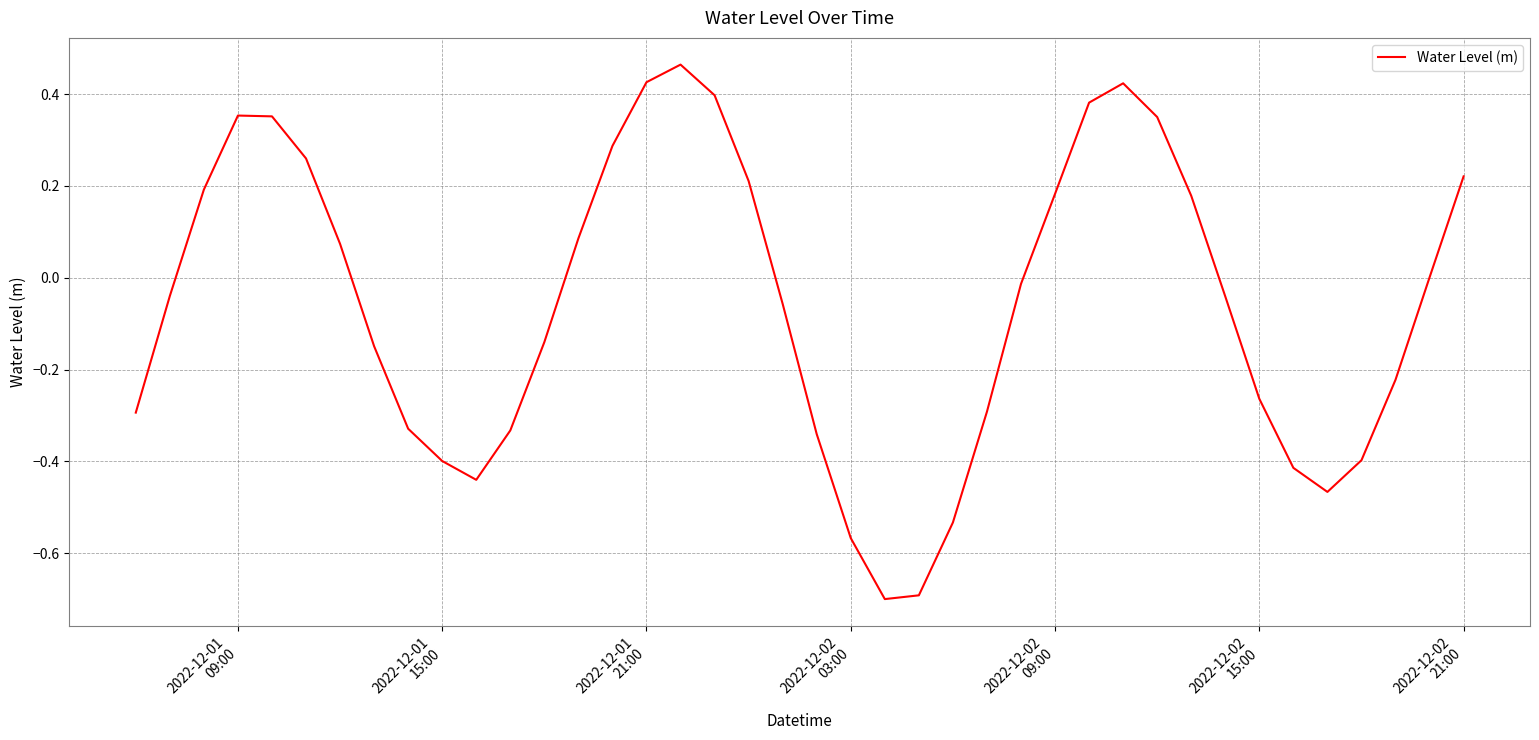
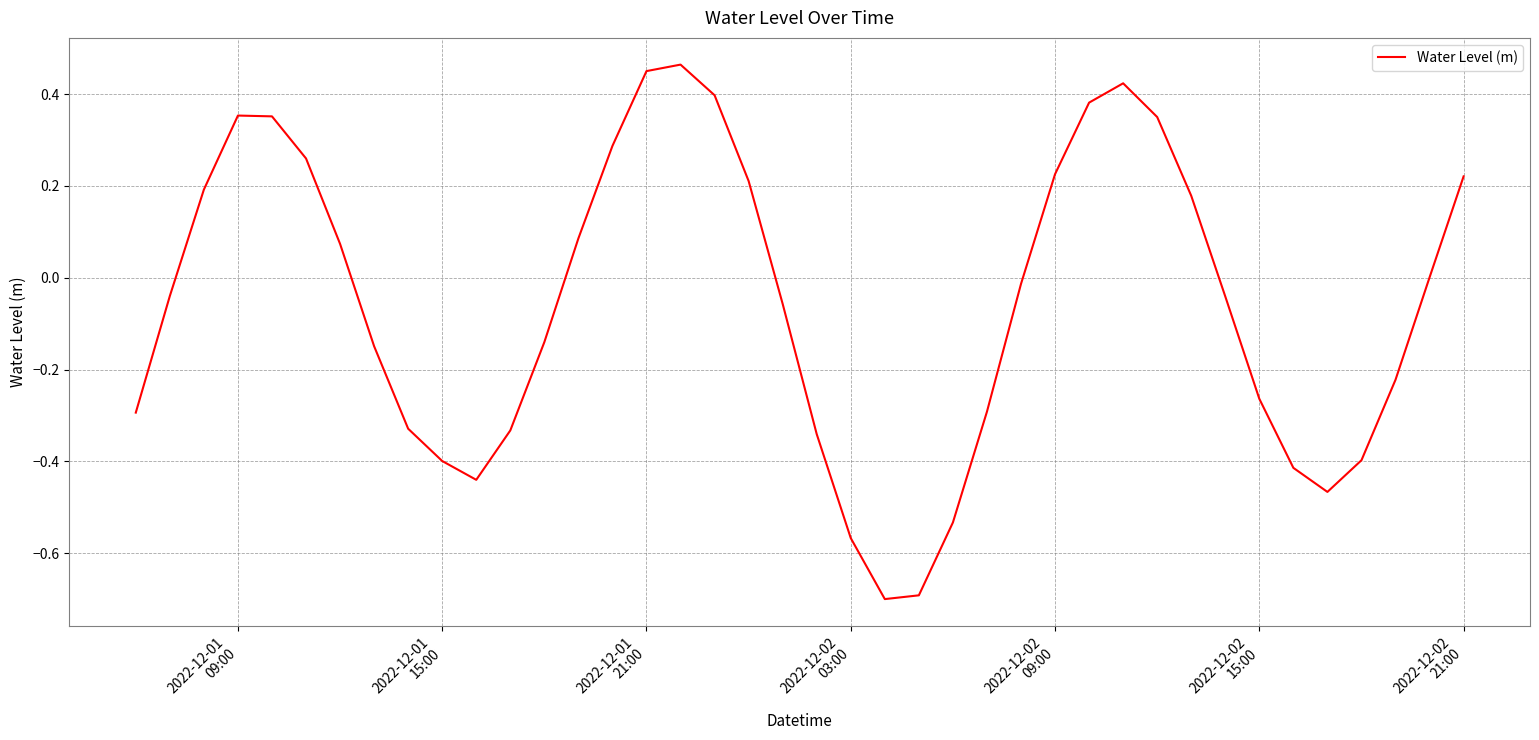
2022-12-01 21:00: 0.43 -> 0.45
2022-12-02 09:00: 0.18 -> 0.23
